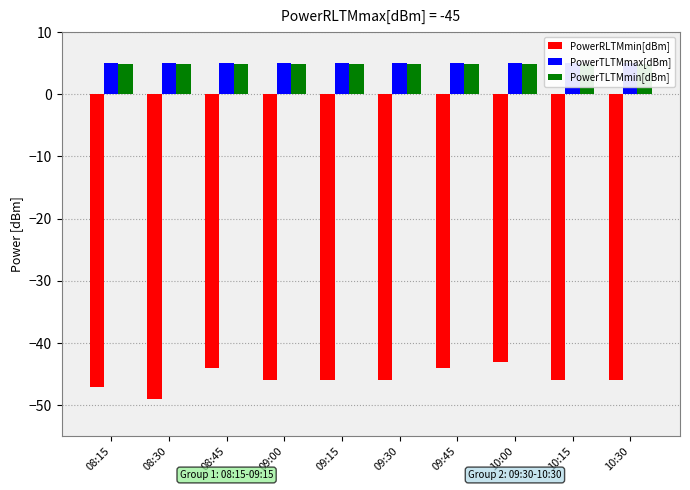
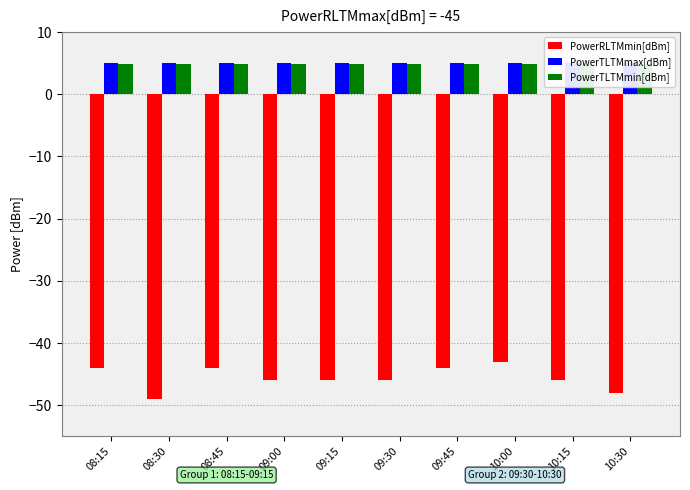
PowerRLTMmin[dBm], 08:15: -47 -> -44
PowerRLTMmin[dBm], 10:30: -46 -> -48
